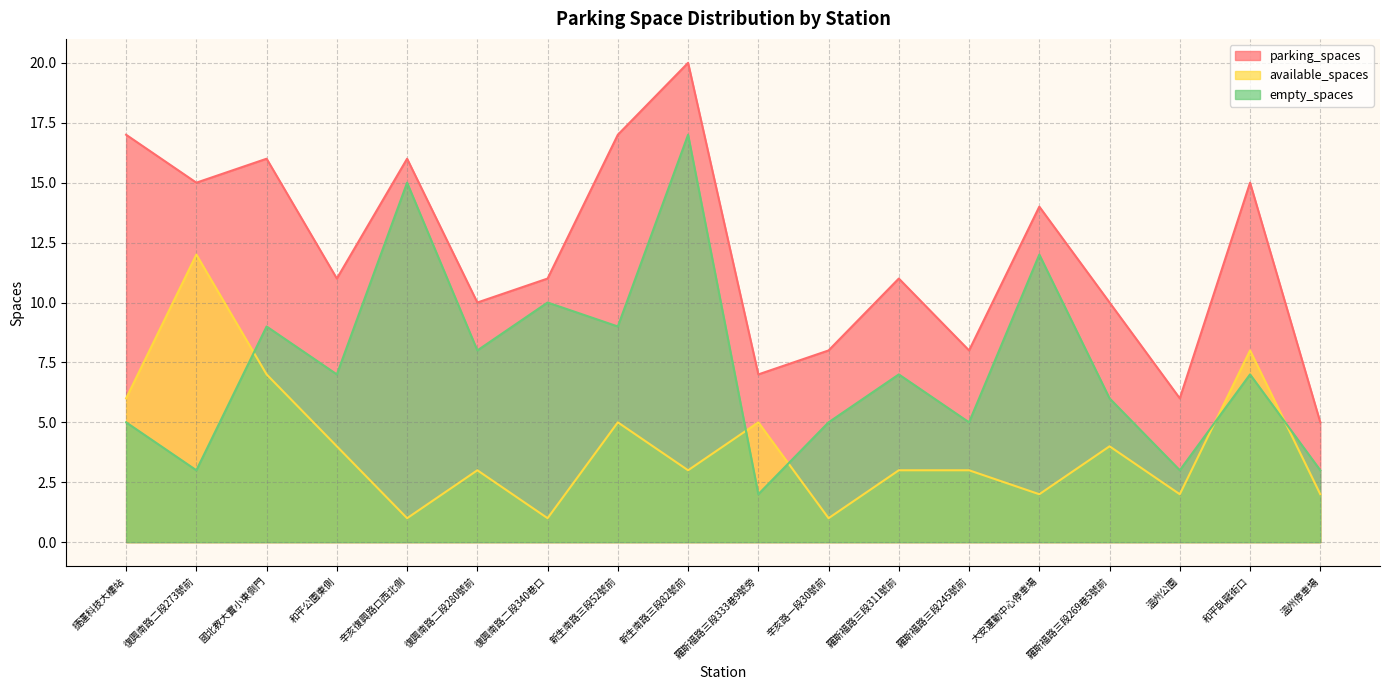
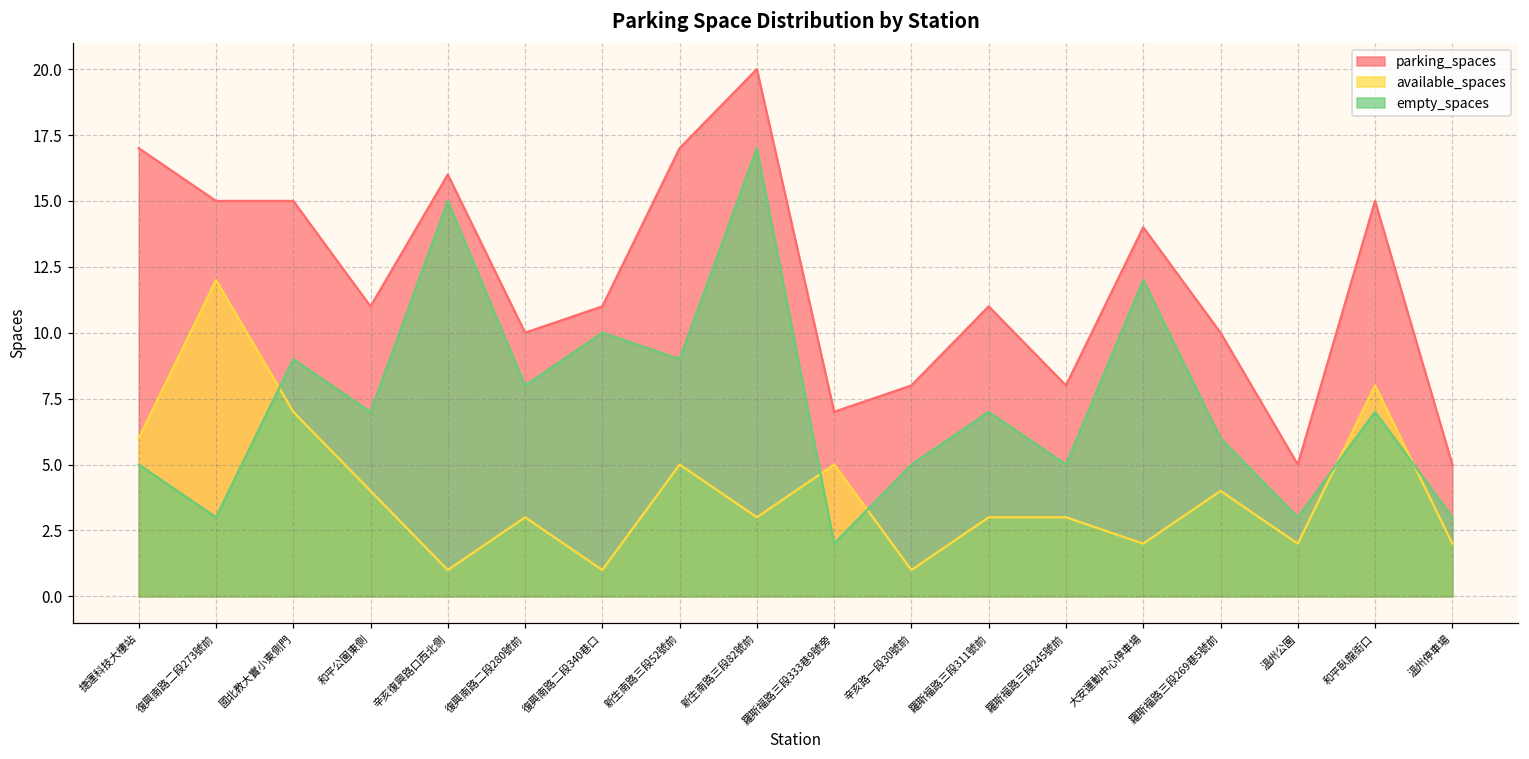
parking_spaces, 國北教大實小東側門: 16 -> 15
parking_spaces, 溫州公園: 6 -> 5
